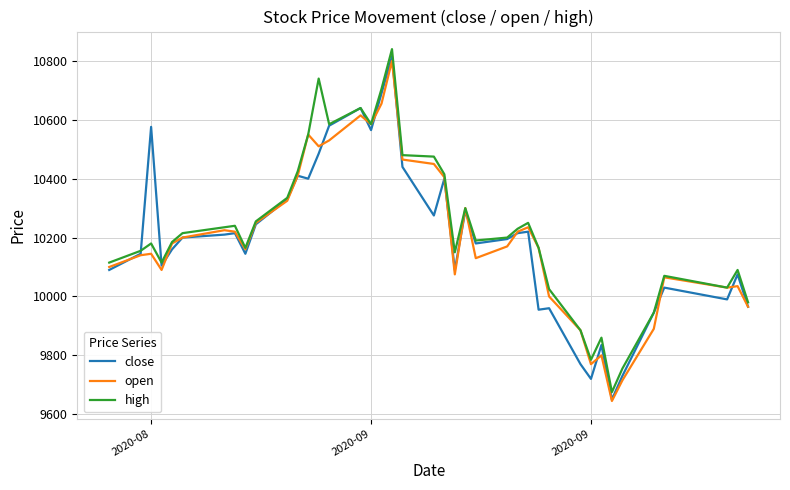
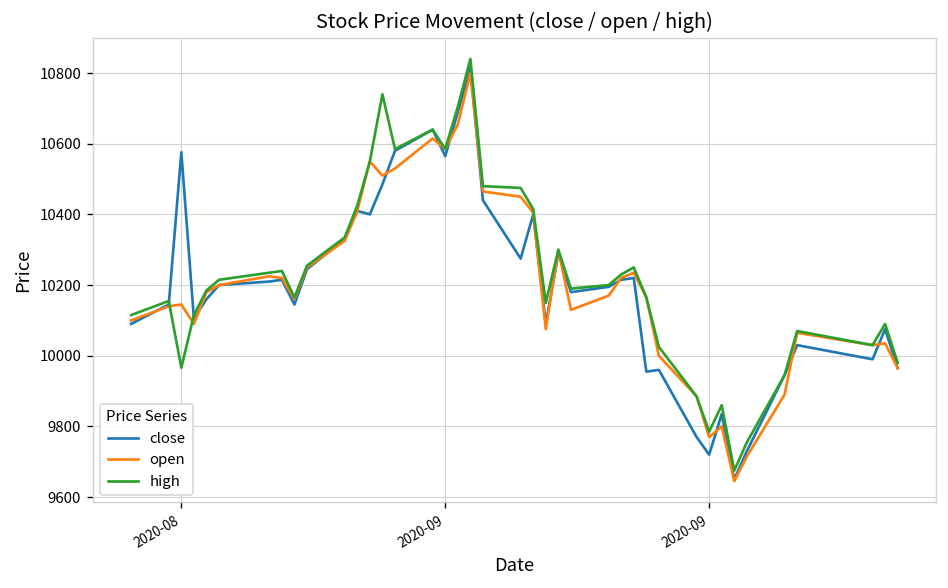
high, 2020-08: 10180 -> 9970
